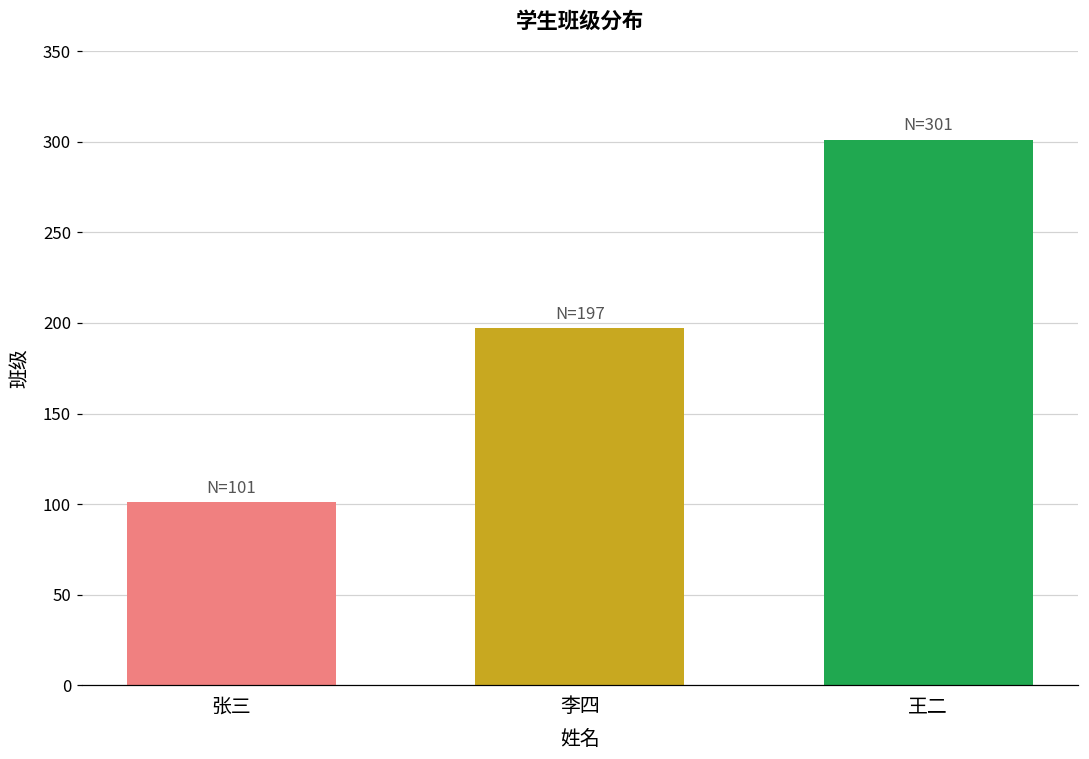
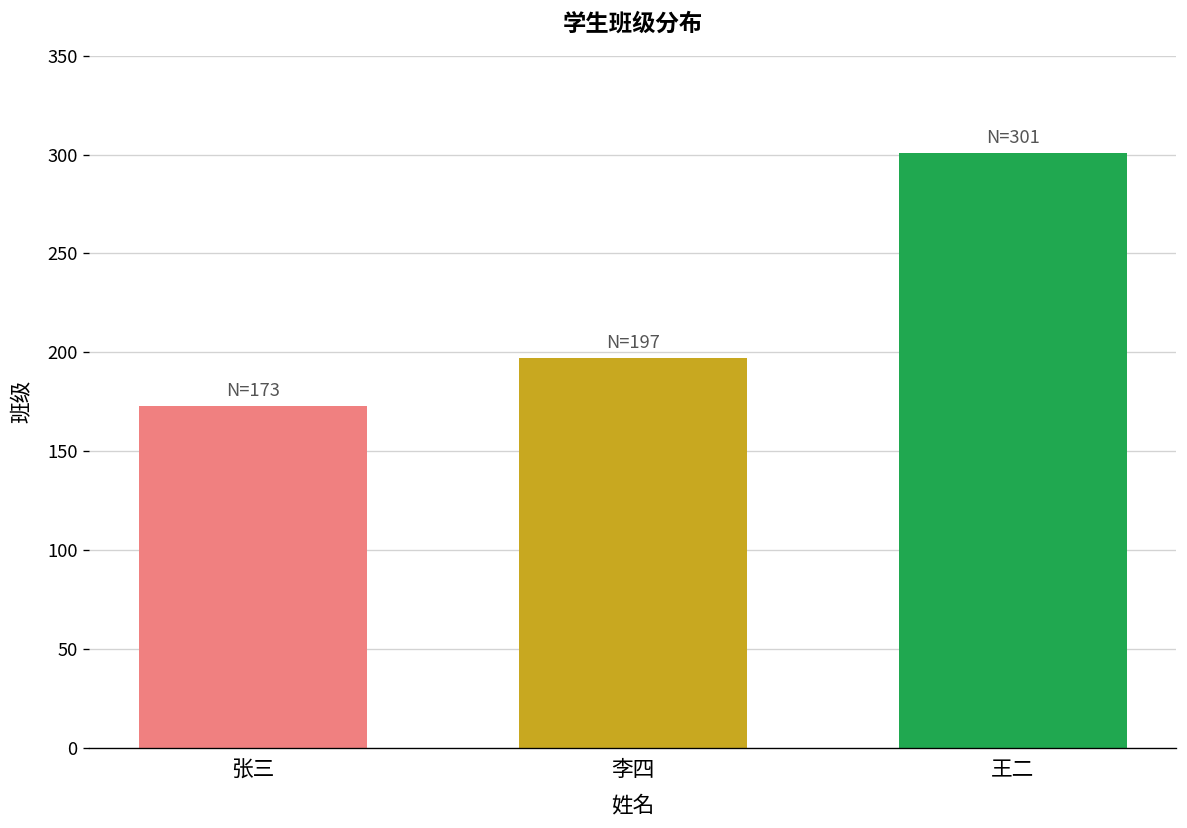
张三: 101 -> 173
